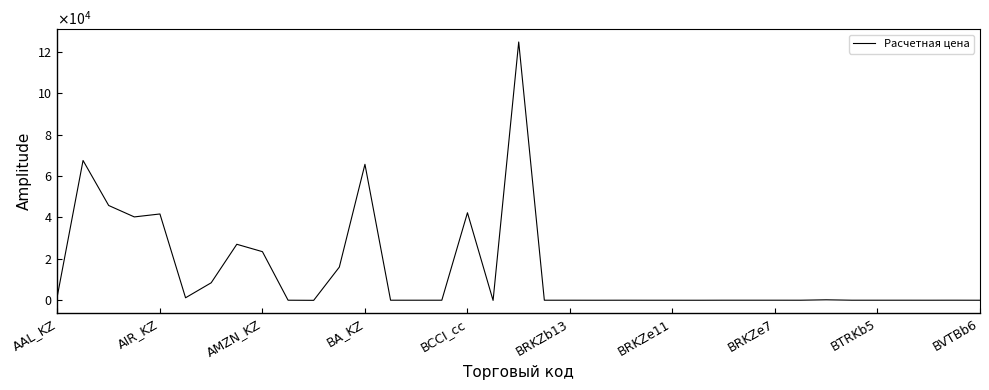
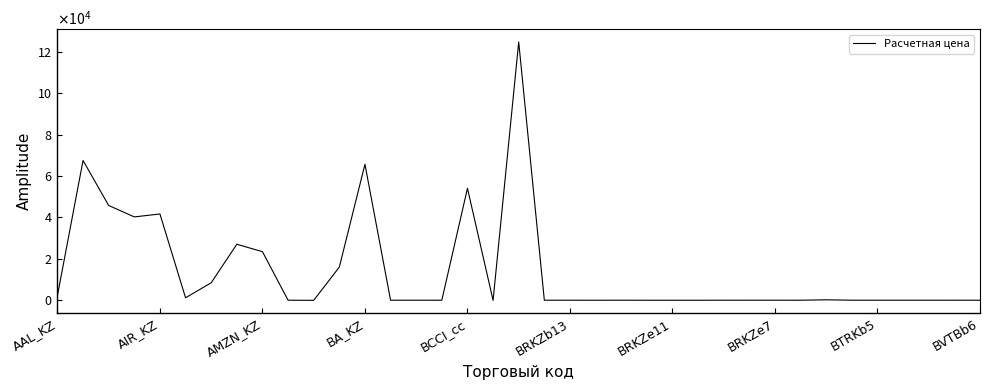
BCCI_cc: 42000 -> 54000
